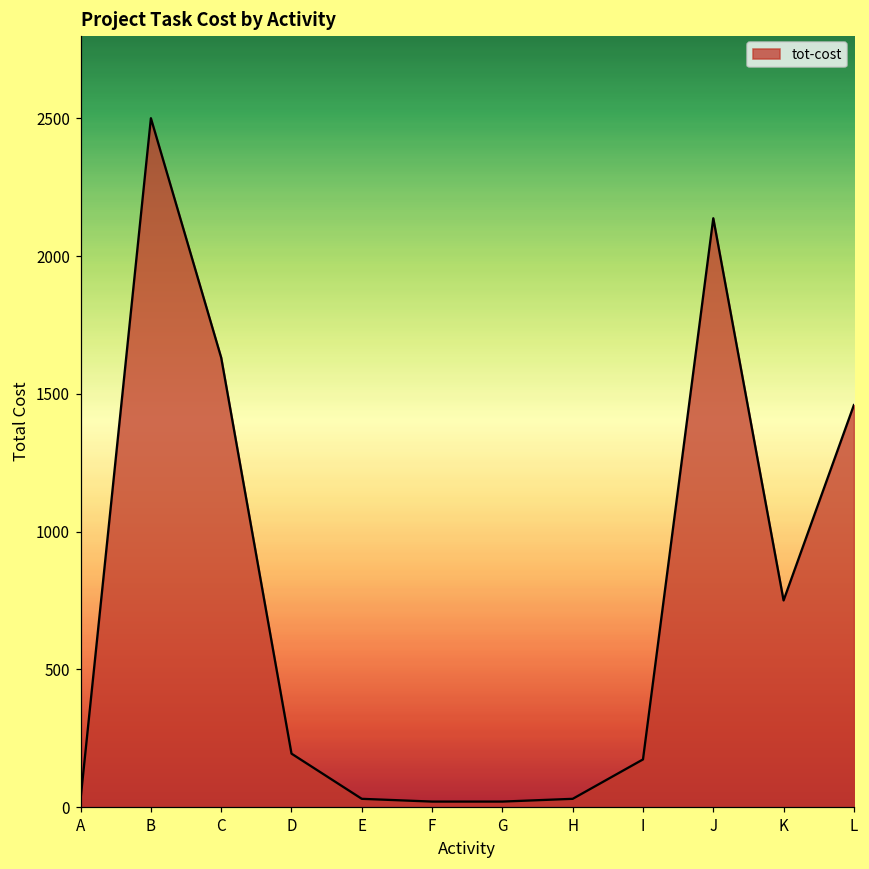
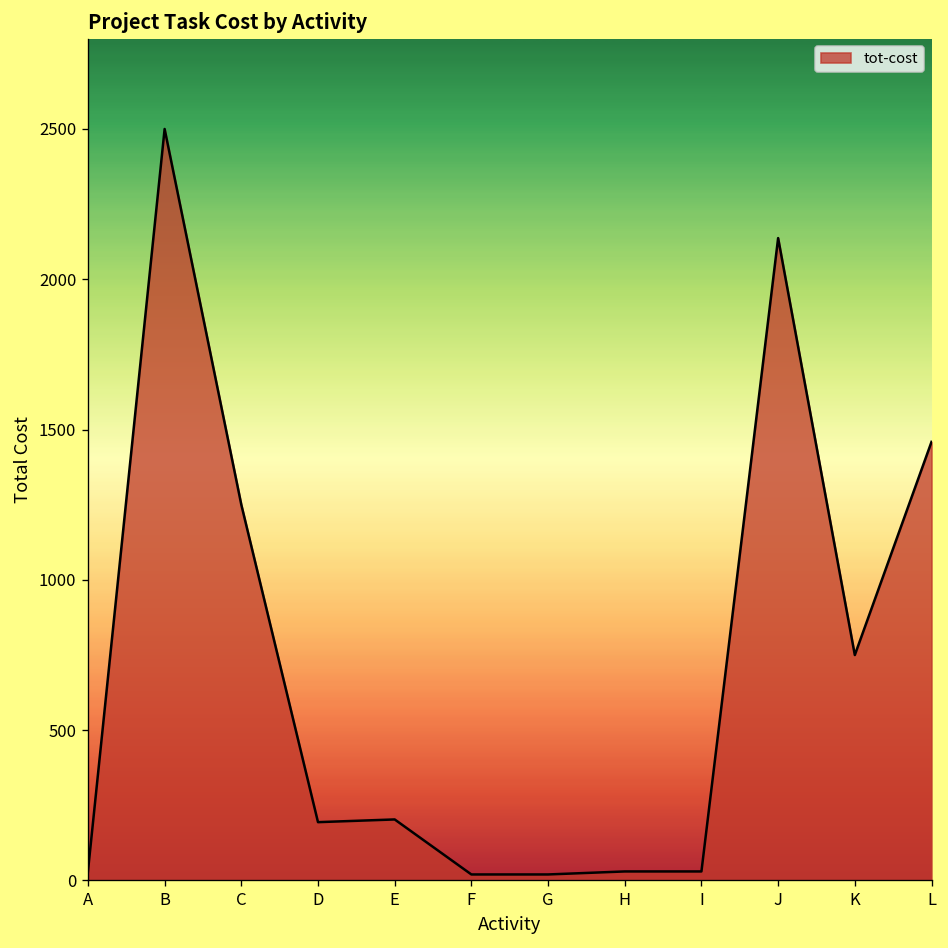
C: 1630 -> 1250
E: 30 -> 200
I: 170 -> 30
